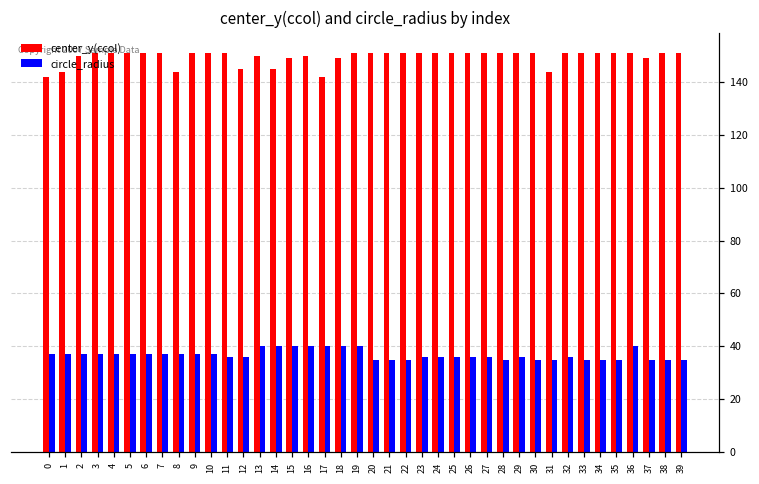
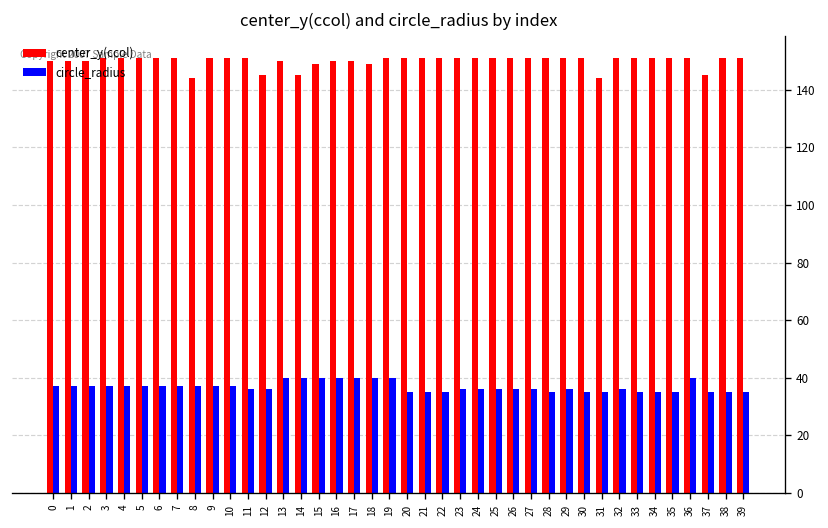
center_y(ccol), 0: 142 -> 150
center_y(ccol), 1: 144 -> 150
center_y(ccol), 17: 142 -> 150
center_y(ccol), 37: 149 -> 145
